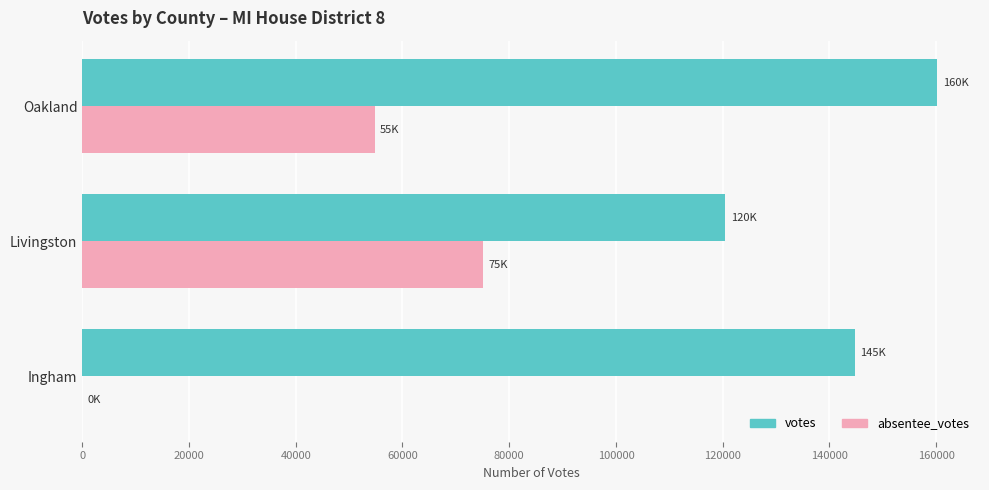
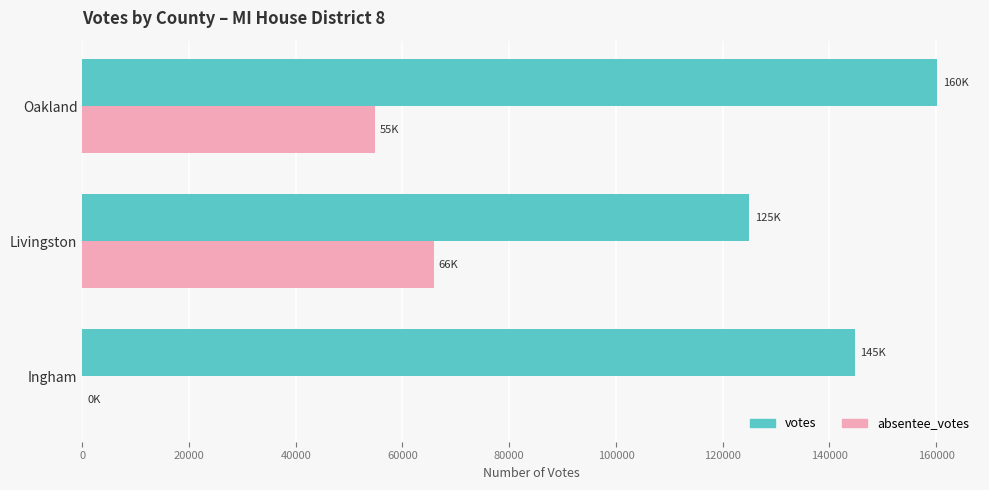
votes, Livingston: 120K -> 125K
absentee_votes, Livingston: 75K -> 66K
